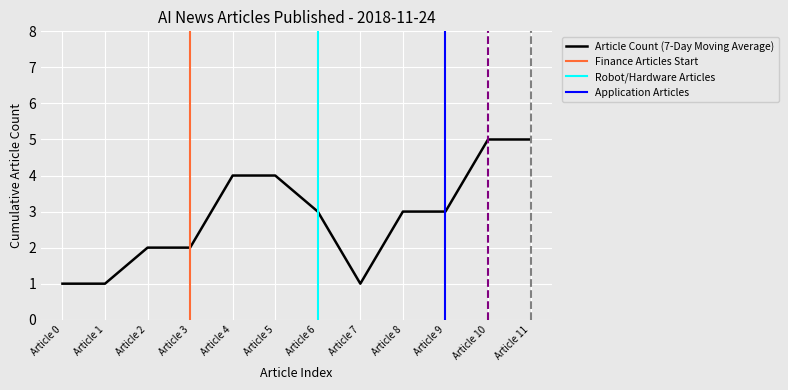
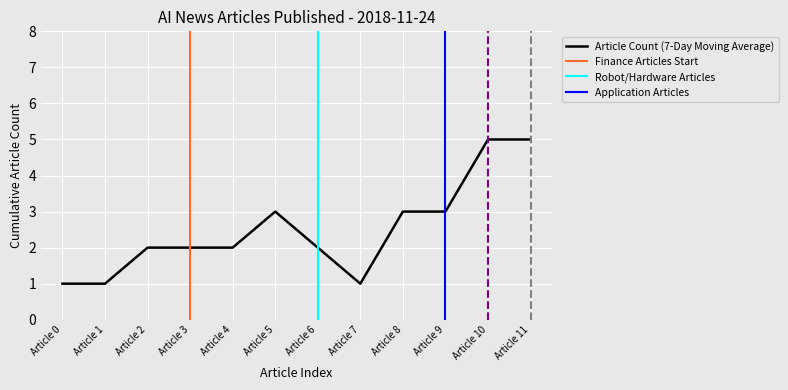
Article 4: 4 -> 2
Article 5: 4 -> 3
Article 6: 3 -> 2
